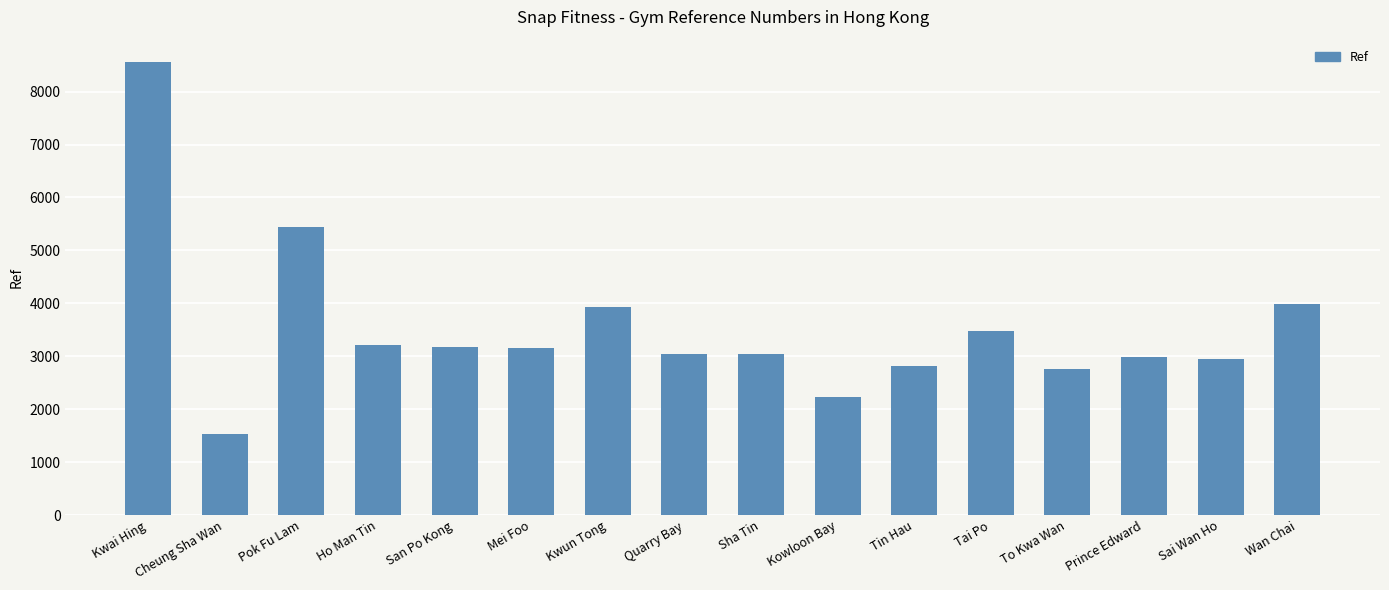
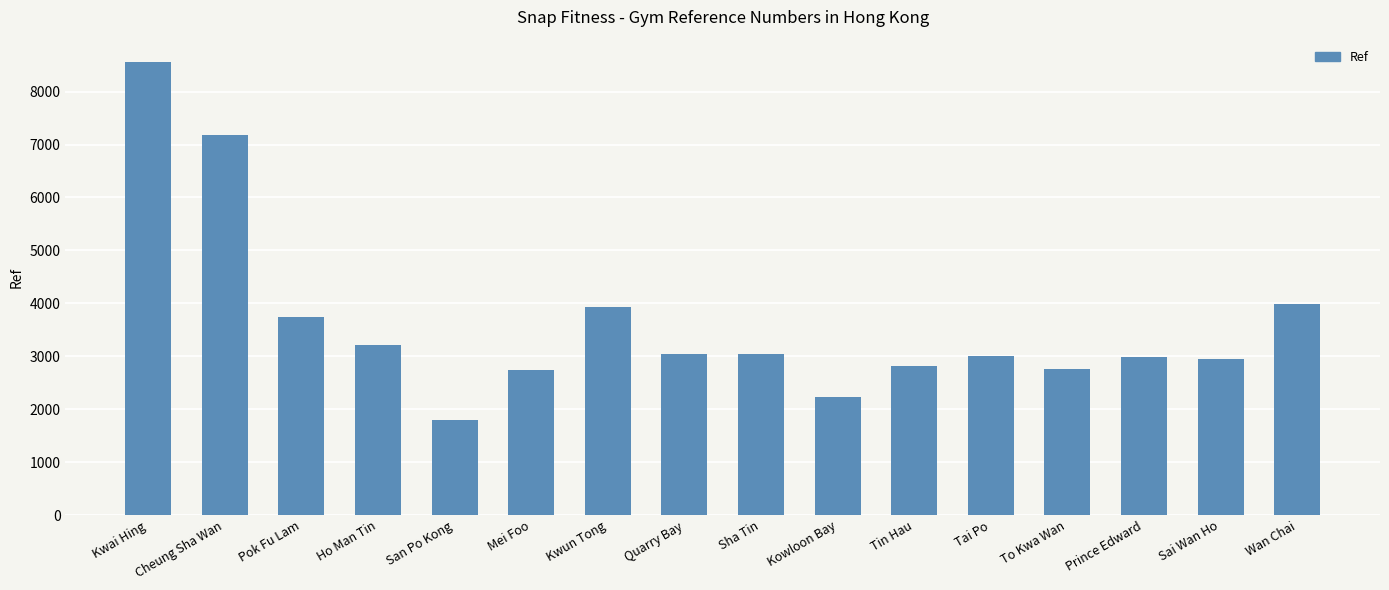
Cheung Sha Wan: 1500 -> 7200
Pok Fu Lam: 5400 -> 3700
San Po Kong: 3200 -> 1800
Mei Foo: 3200 -> 2700
Tai Po: 3500 -> 3000
